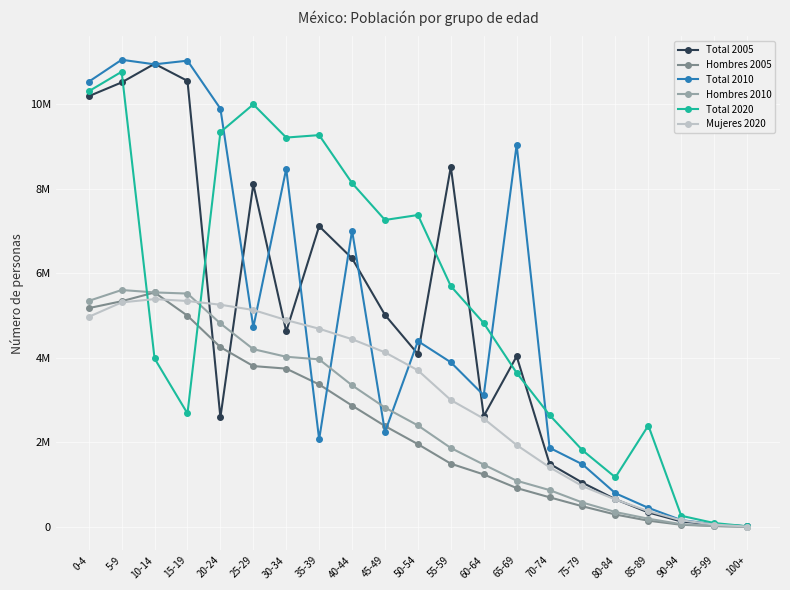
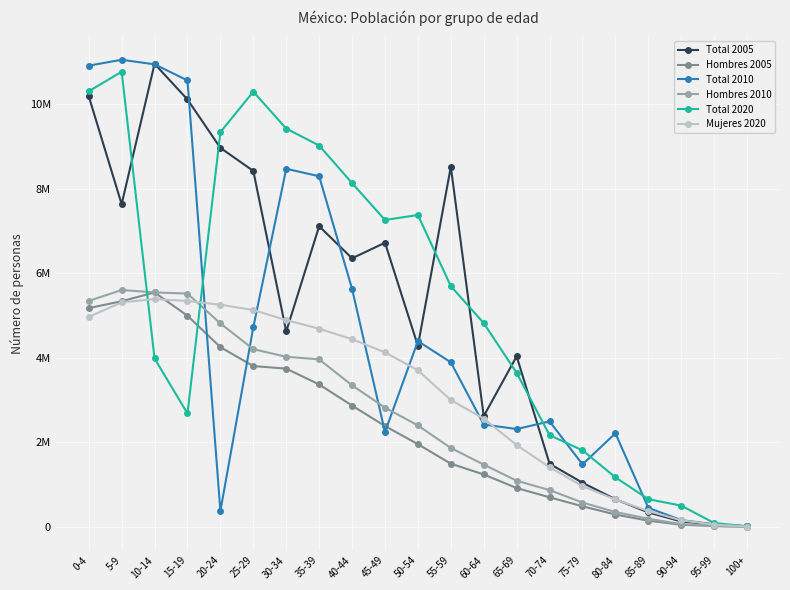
Total 2010, 0-4: 10500000 -> 10900000
Total 2005, 5-9: 10500000 -> 7600000
Total 2005, 15-19: 10500000 -> 10100000
Total 2010, 15-19: 11000000 -> 10600000
Total 2005, 20-24: 2600000 -> 9000000
Total 2010, 20-24: 9900000 -> 400000
Total 2005, 25-29: 8100000 -> 8400000
Total 2020, 25-29: 10000000 -> 10300000
Total 2020, 30-34: 9200000 -> 9400000
Total 2010, 35-39: 2100000 -> 8300000
Total 2020, 35-39: 9300000 -> 9000000
Total 2010, 40-44: 7000000 -> 5600000
Total 2005, 45-49: 5000000 -> 6700000
Total 2005, 50-54: 4100000 -> 4300000
Total 2010, 60-64: 3100000 -> 2400000
Total 2010, 65-69: 9000000 -> 2300000
Total 2010, 70-74: 1900000 -> 2500000
Total 2020, 70-74: 2600000 -> 2200000
Total 2010, 80-84: 800000 -> 2200000
Total 2020, 85-89: 2400000 -> 700000
Total 2020, 90-94: 300000 -> 500000
